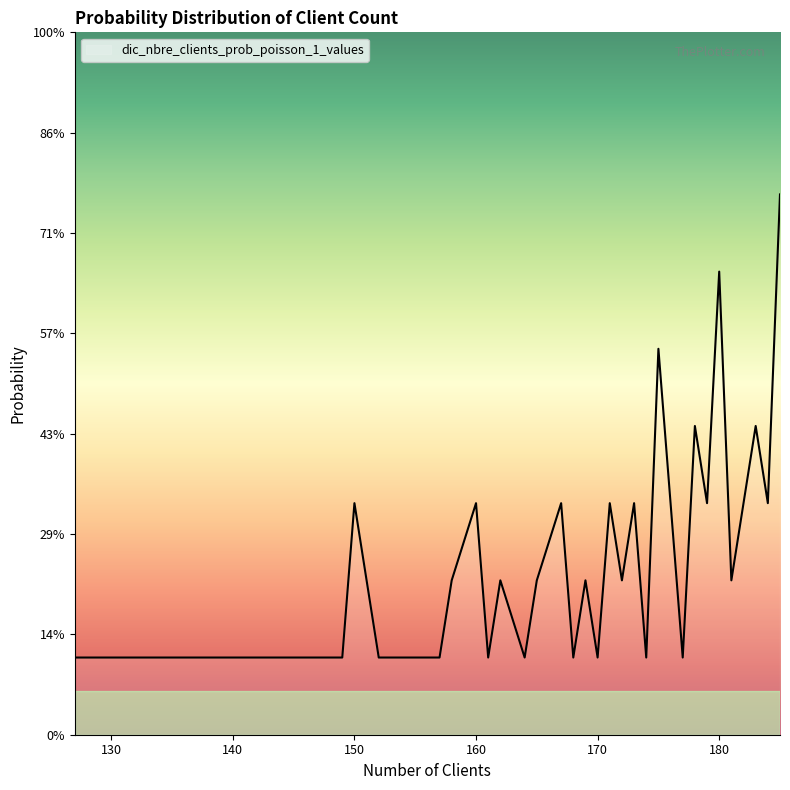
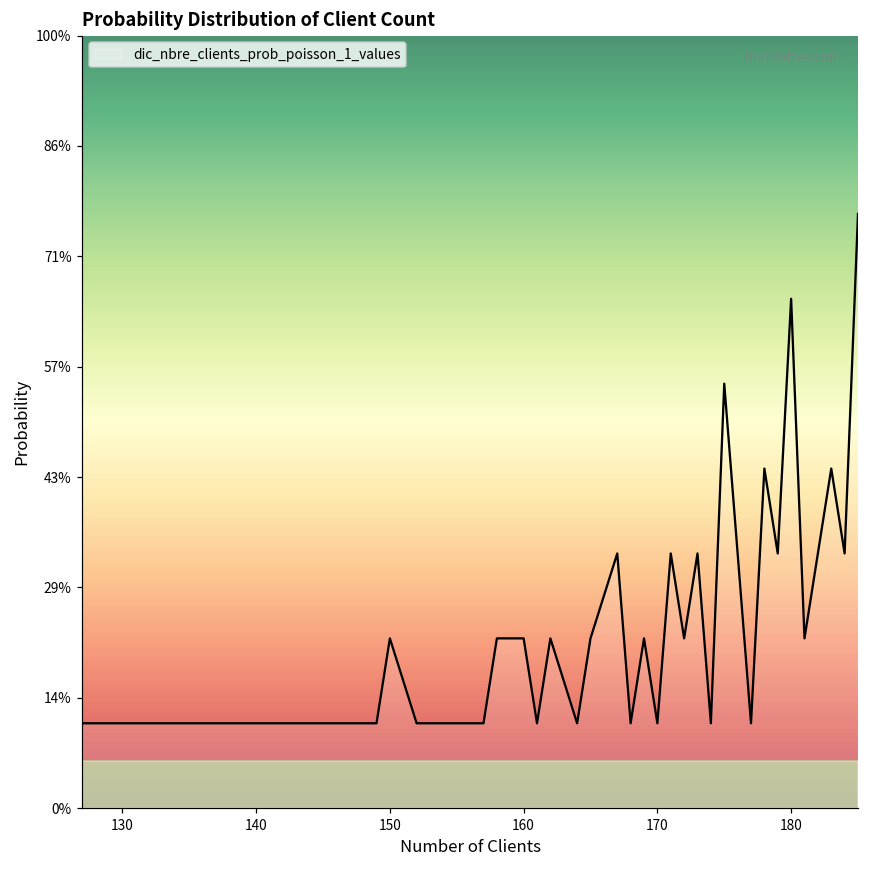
150: 33% -> 22%
160: 33% -> 22%
